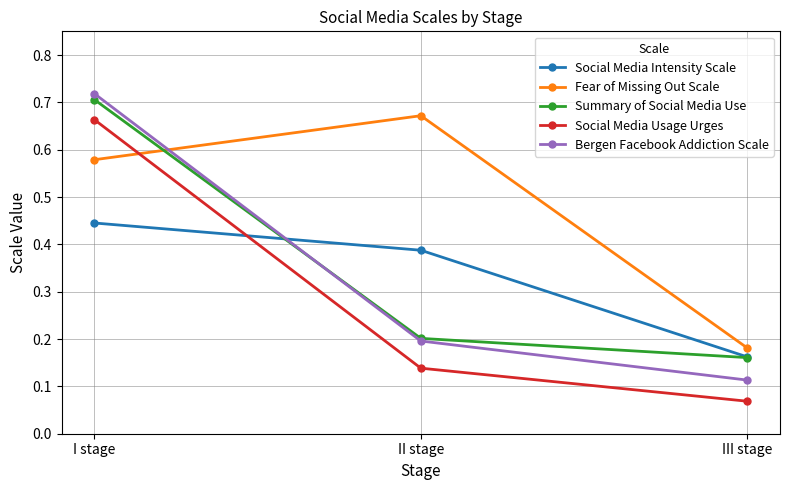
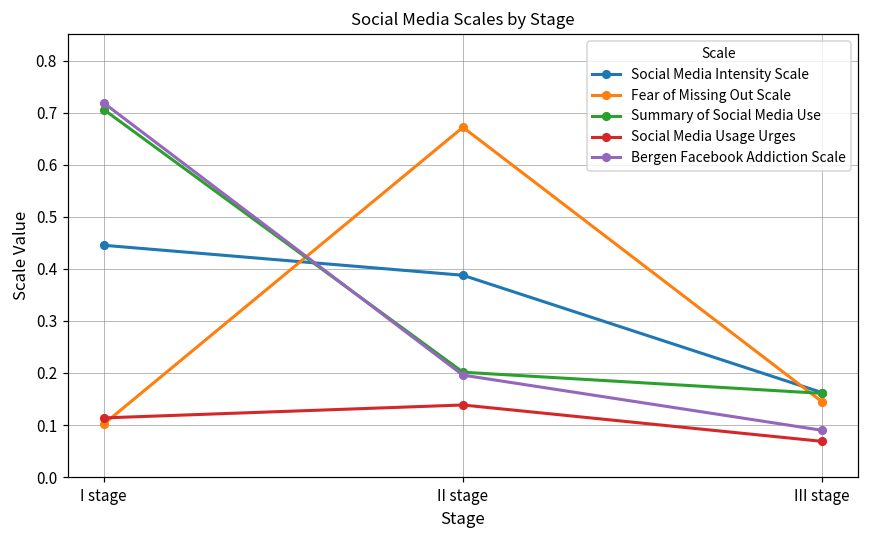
Fear of Missing Out Scale, I stage: 0.58 -> 0.10
Social Media Usage Urges, I stage: 0.66 -> 0.11
Fear of Missing Out Scale, III stage: 0.18 -> 0.14
Bergen Facebook Addiction Scale, III stage: 0.11 -> 0.09
